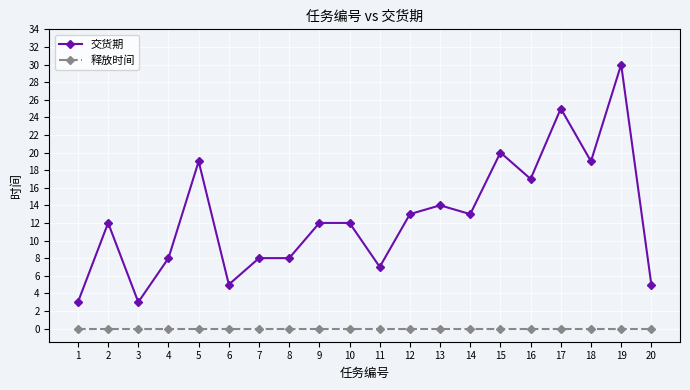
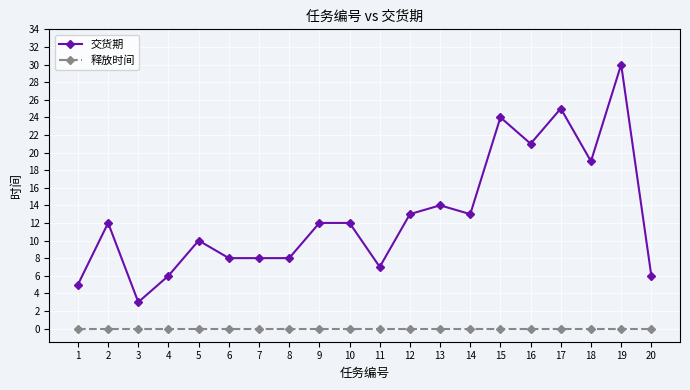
交货期, 1: 3 -> 5
交货期, 4: 8 -> 6
交货期, 5: 19 -> 10
交货期, 6: 5 -> 8
交货期, 15: 20 -> 24
交货期, 16: 17 -> 21
交货期, 20: 5 -> 6
